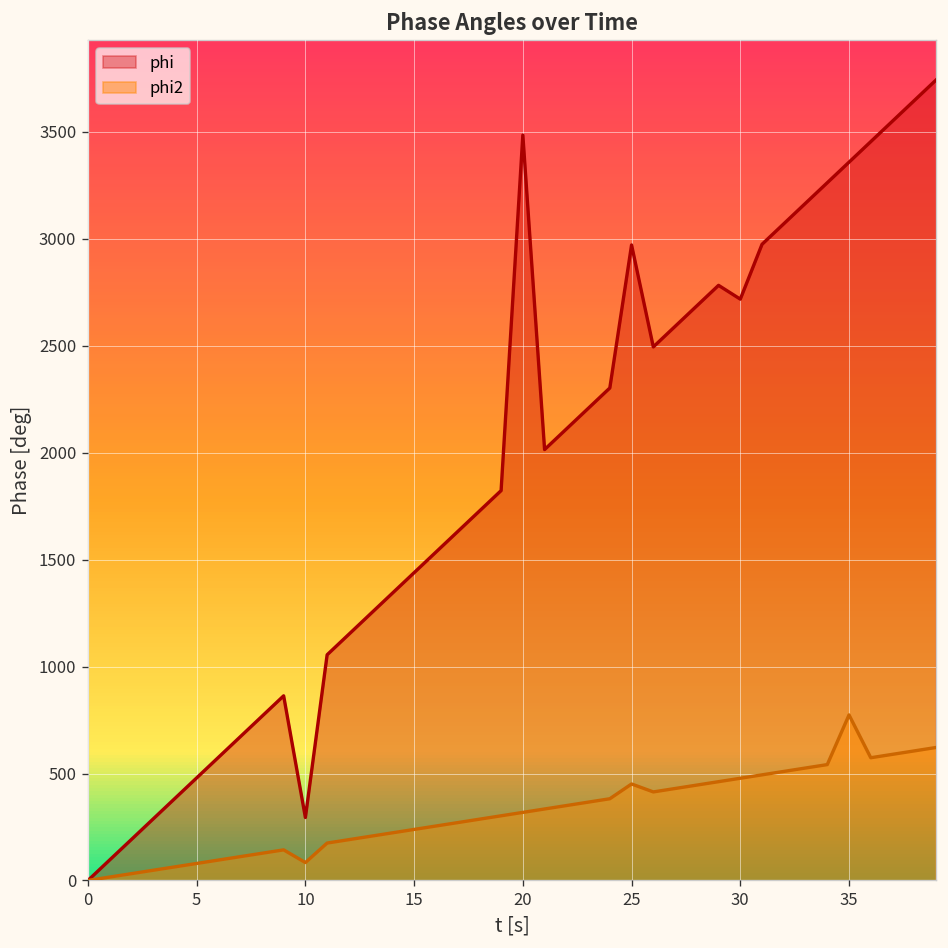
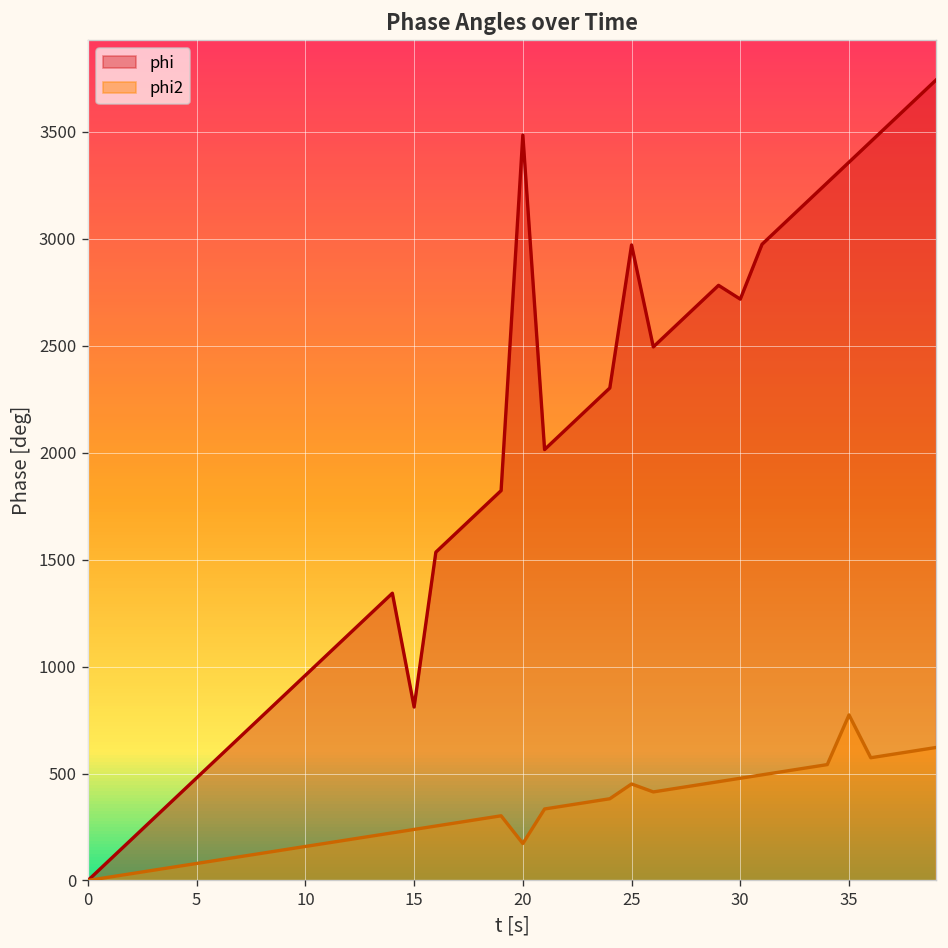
phi, 10: 290 -> 960
phi2, 10: 80 -> 160
phi, 15: 1440 -> 810
phi2, 20: 320 -> 170
